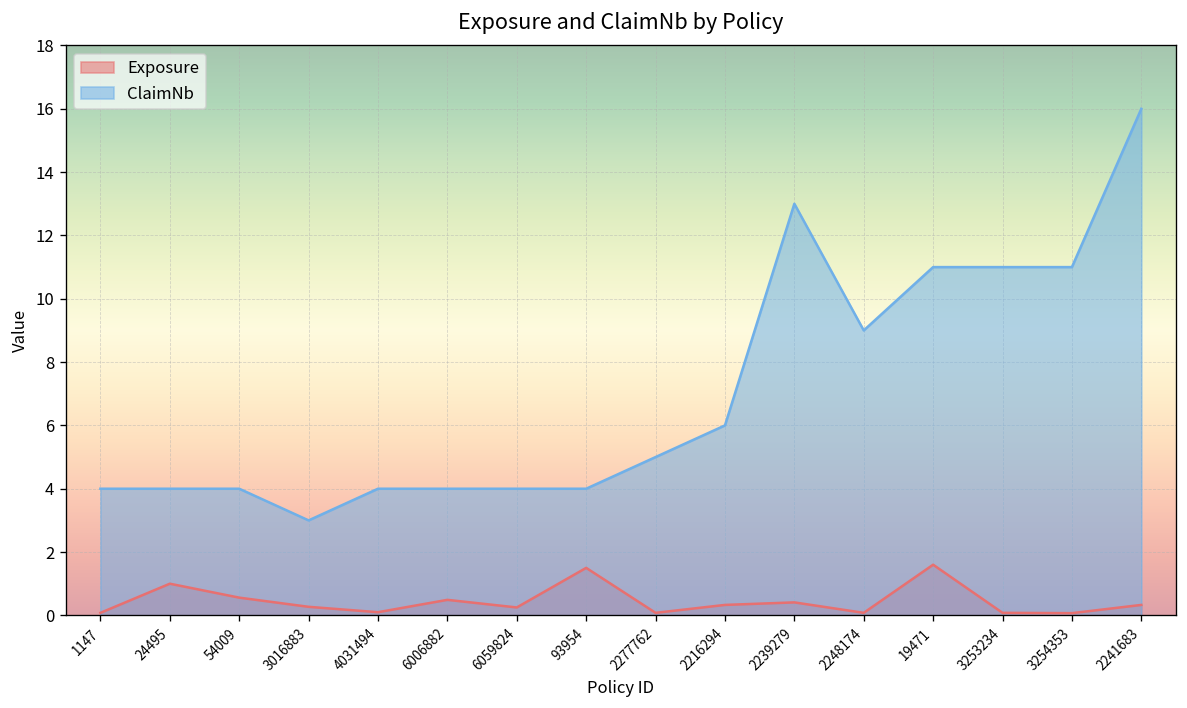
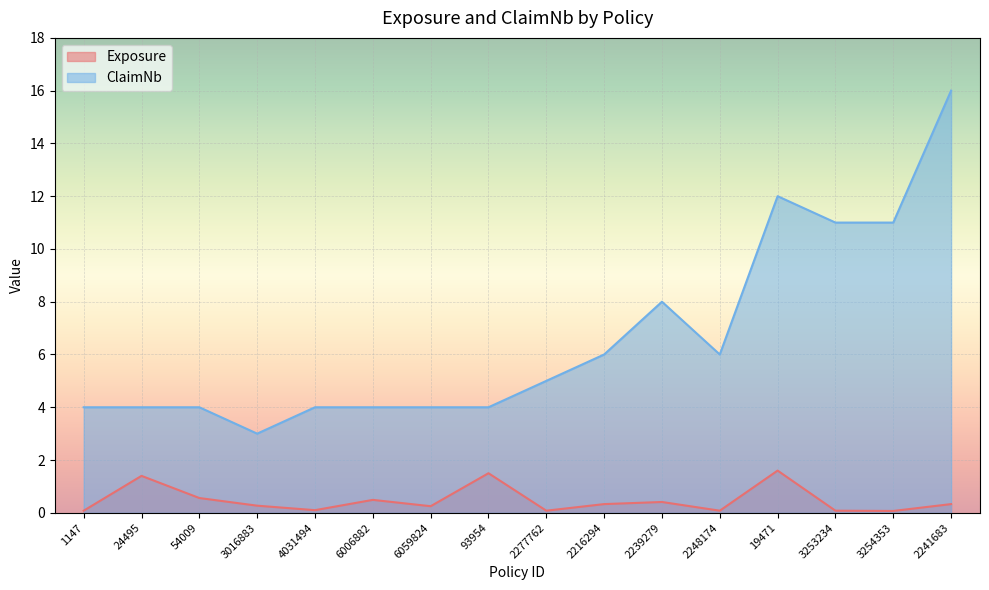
Exposure, 24495: 1.0 -> 1.4
ClaimNb, 2239279: 13 -> 8
ClaimNb, 2248174: 9 -> 6
ClaimNb, 19471: 11 -> 12
